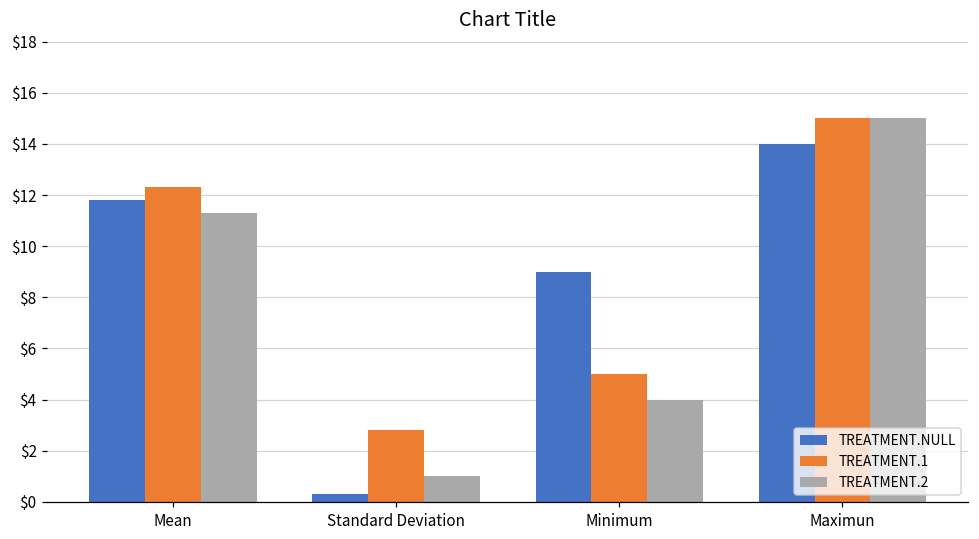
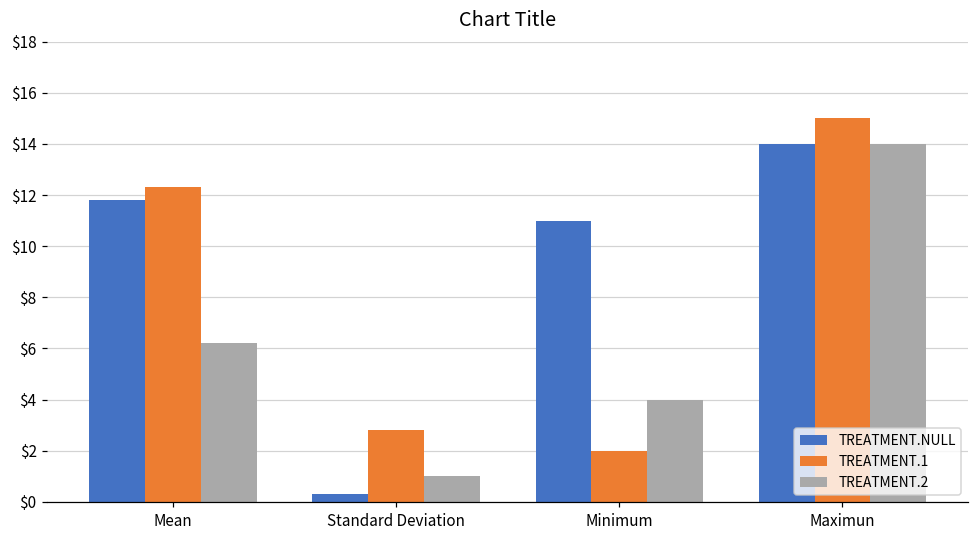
TREATMENT.2, Mean: $11.3 -> $6.2
TREATMENT.NULL, Minimum: $9 -> $11
TREATMENT.1, Minimum: $5 -> $2
TREATMENT.2, Maximun: $15 -> $14
